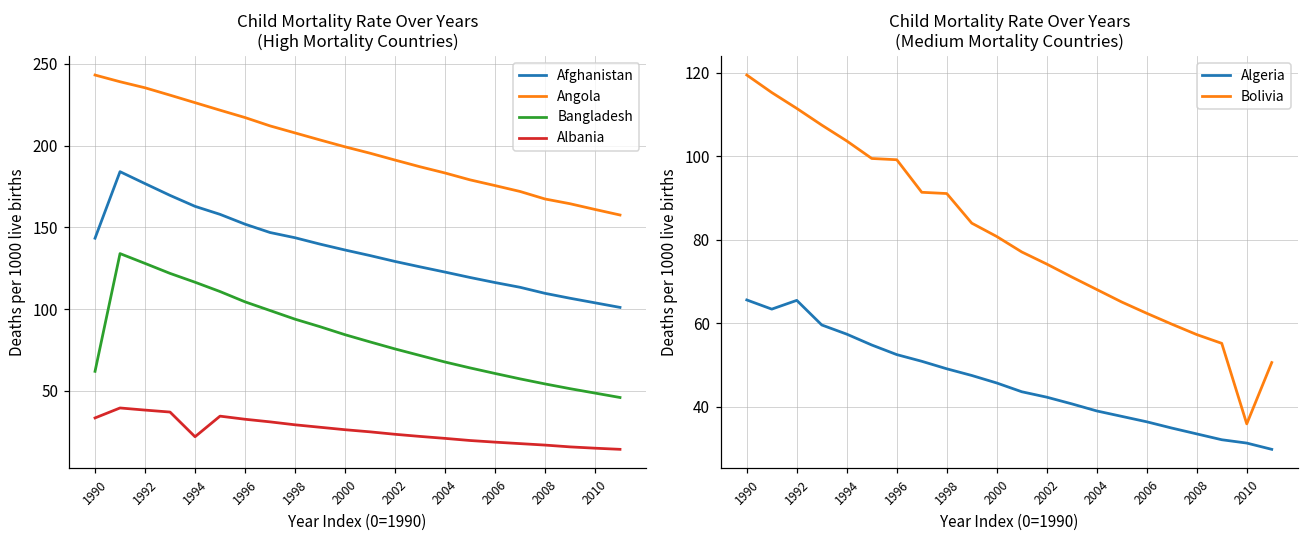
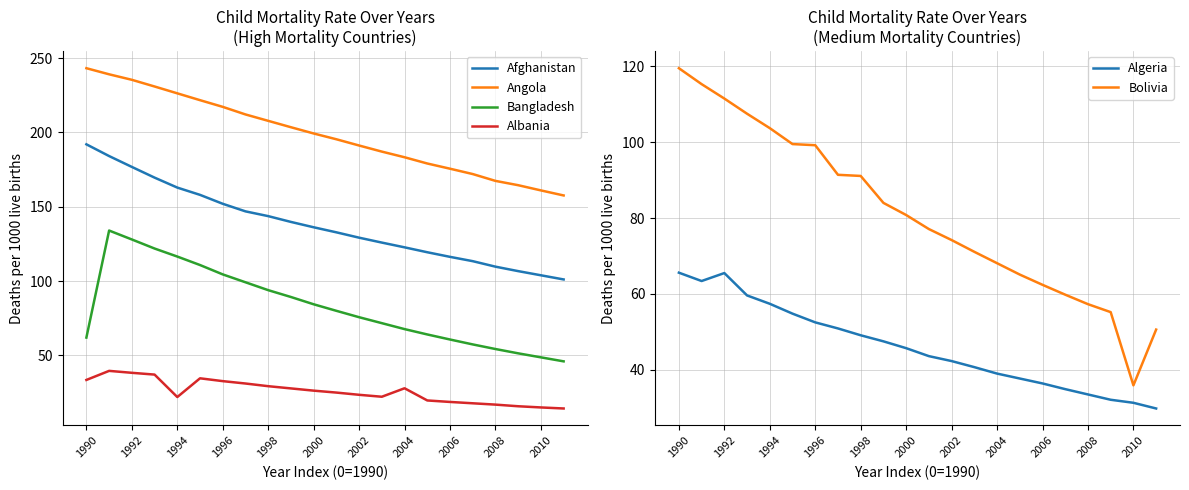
Child Mortality Rate Over Years (High Mortality Countries), Afghanistan, 1990: 143 -> 192
Child Mortality Rate Over Years (High Mortality Countries), Albania, 2004: 21 -> 28
